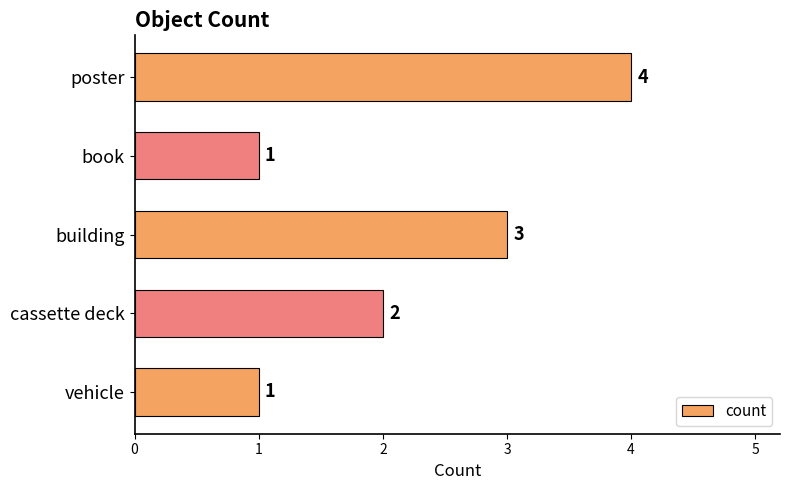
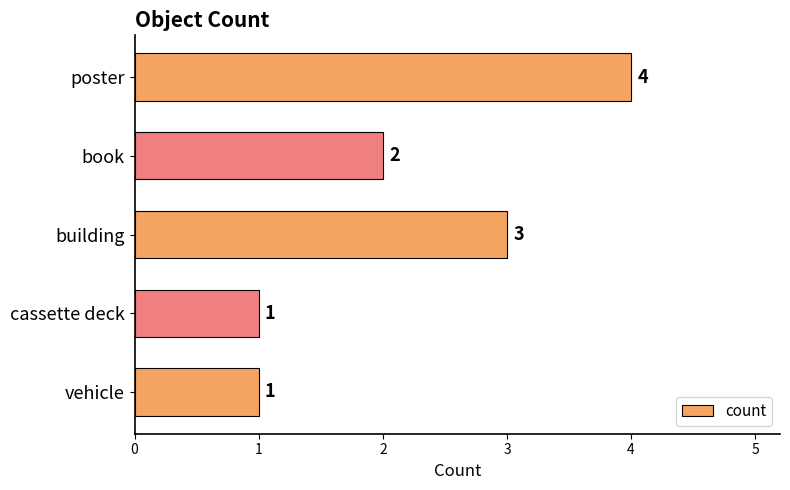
book: 1 -> 2
cassette deck: 2 -> 1
